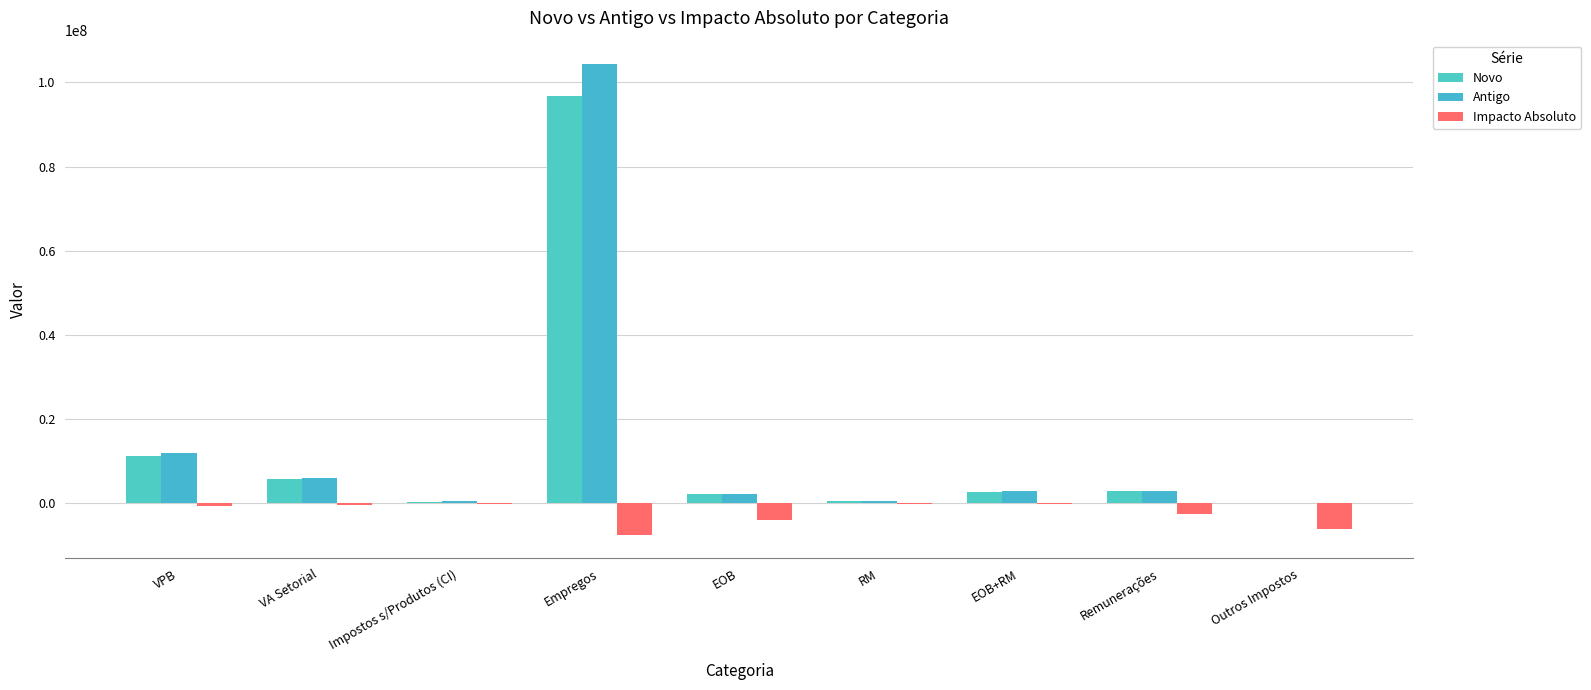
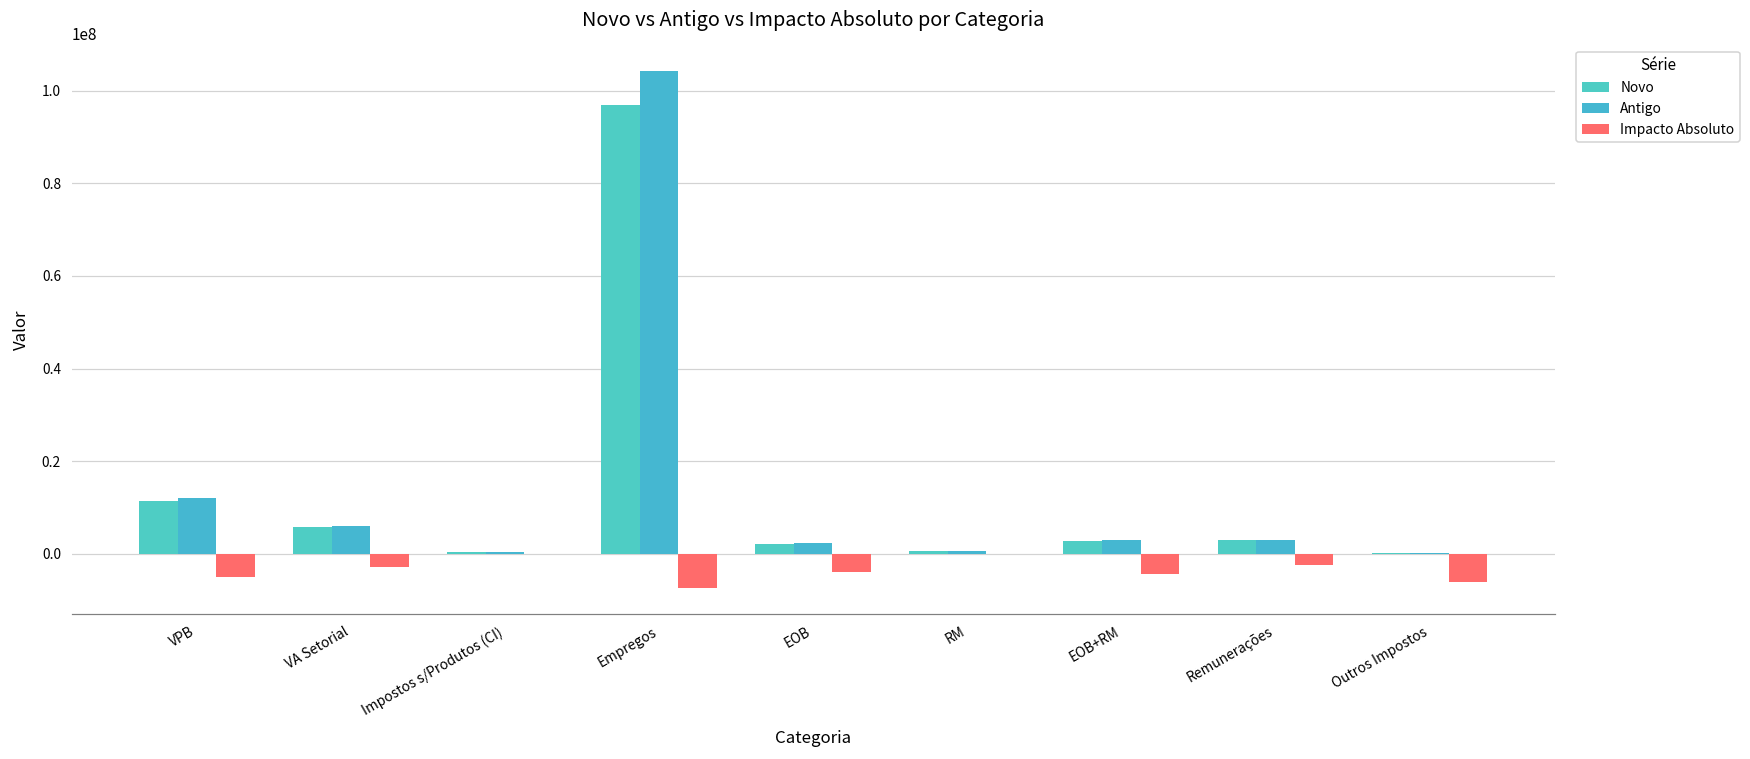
Impacto Absoluto, VPB: -1000000 -> -5000000
Impacto Absoluto, VA Setorial: 0 -> -3000000
Impacto Absoluto, EOB+RM: 0 -> -4000000
